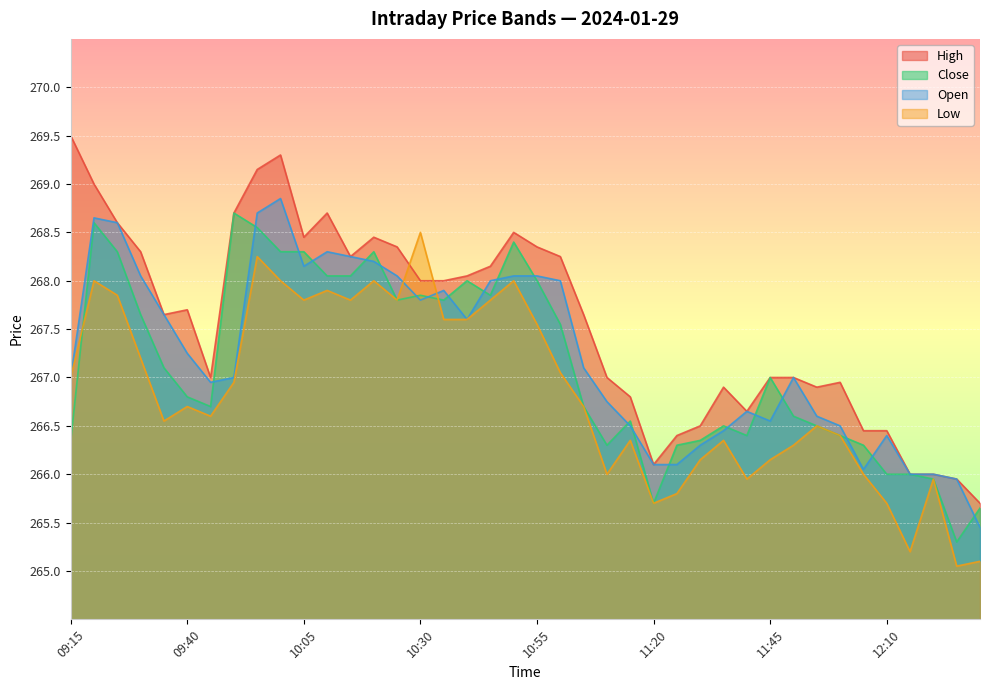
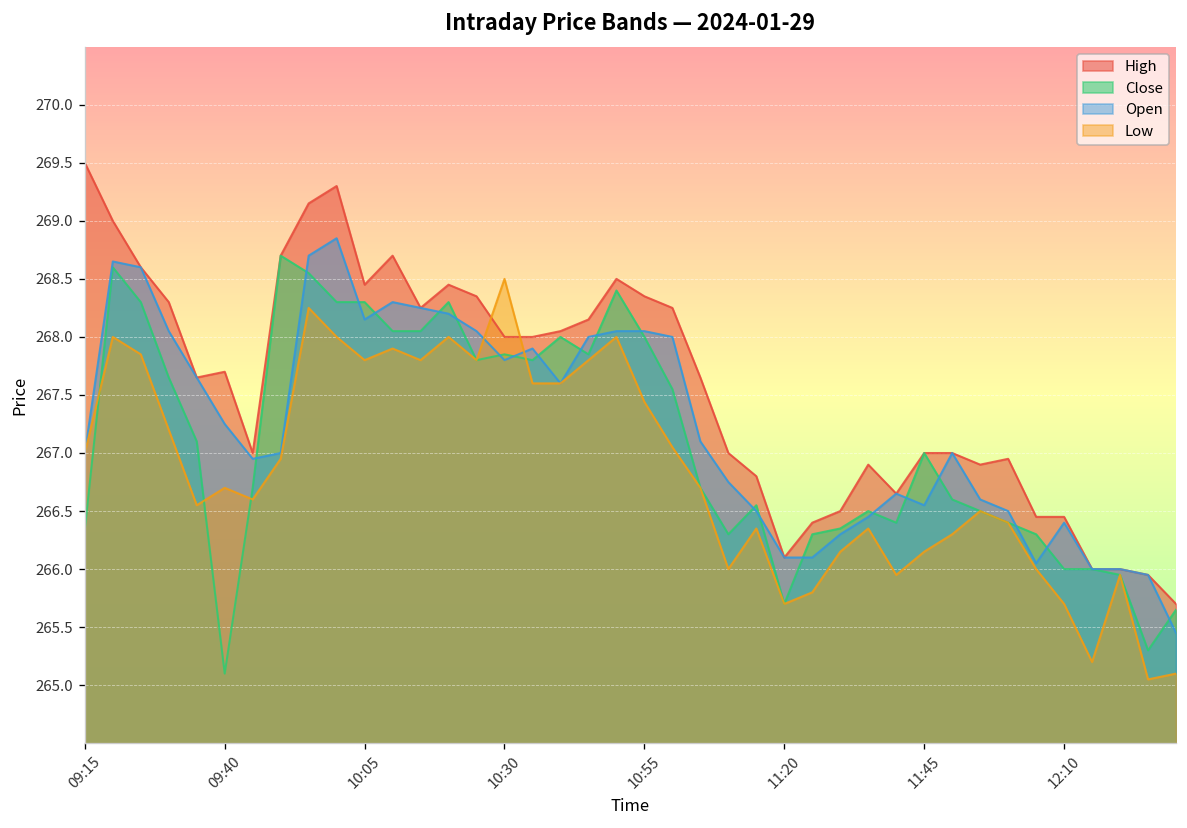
Close, 09:40: 266.8 -> 265.1
Low, 10:55: 267.6 -> 267.4
